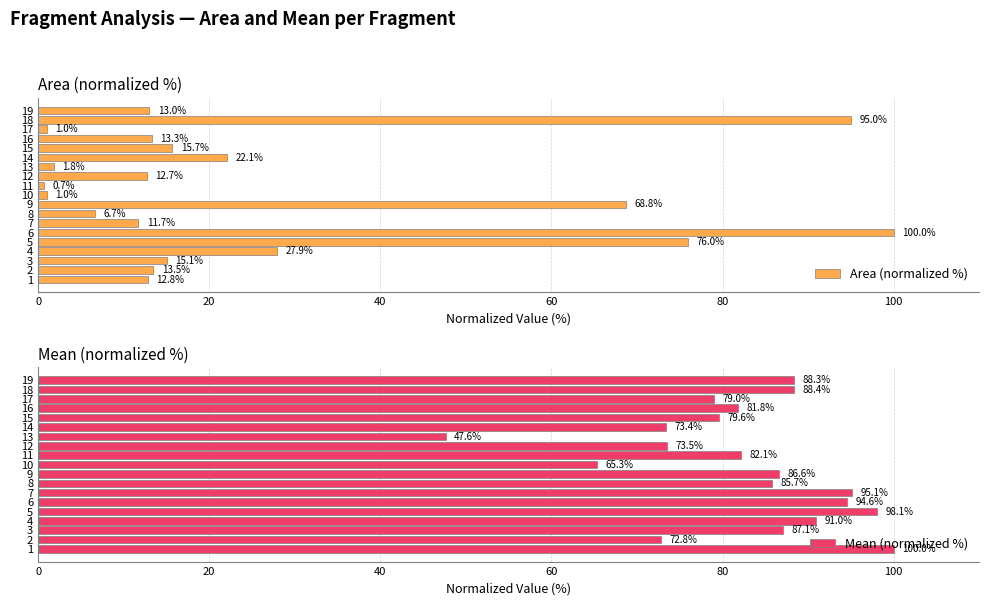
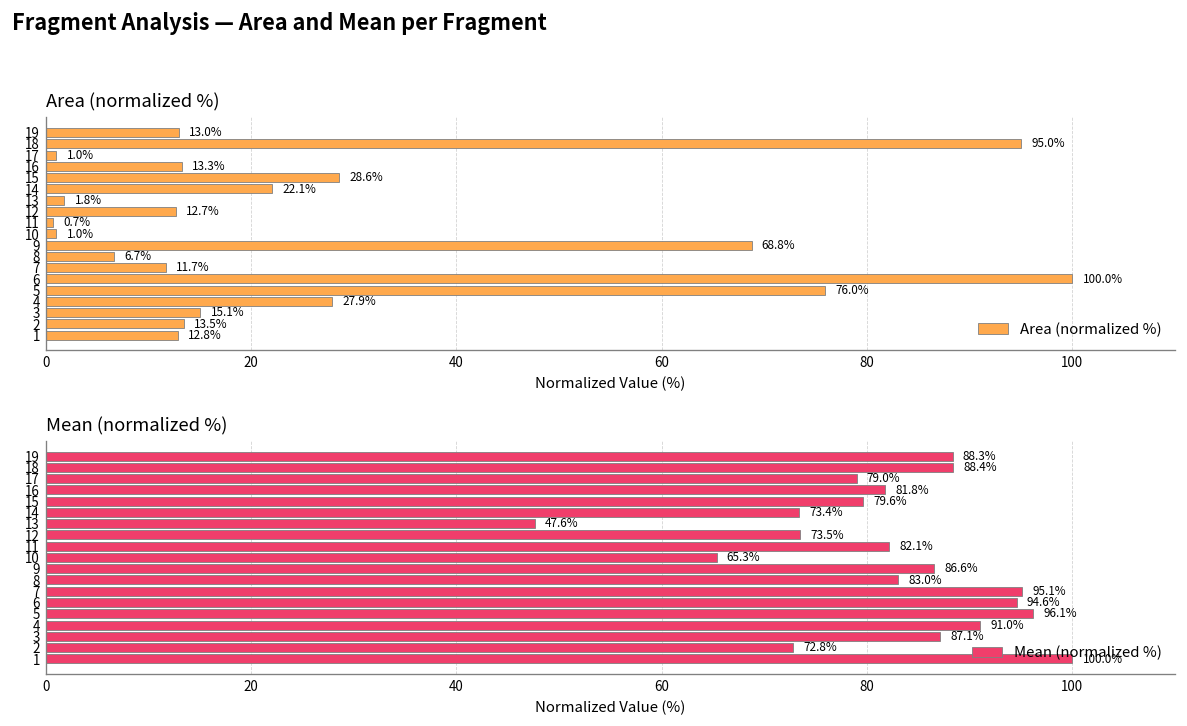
Area (normalized %), 15: 15.7% -> 28.6%
Mean (normalized %), 8: 85.7% -> 83.0%
Mean (normalized %), 5: 98.1% -> 96.1%
